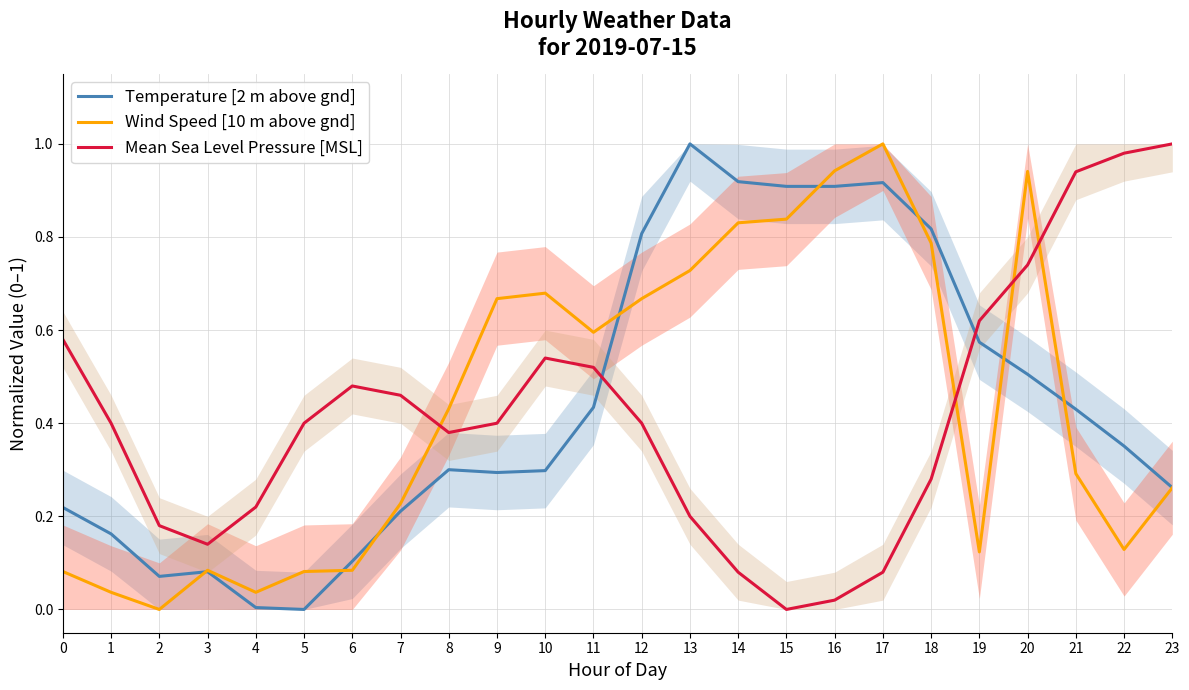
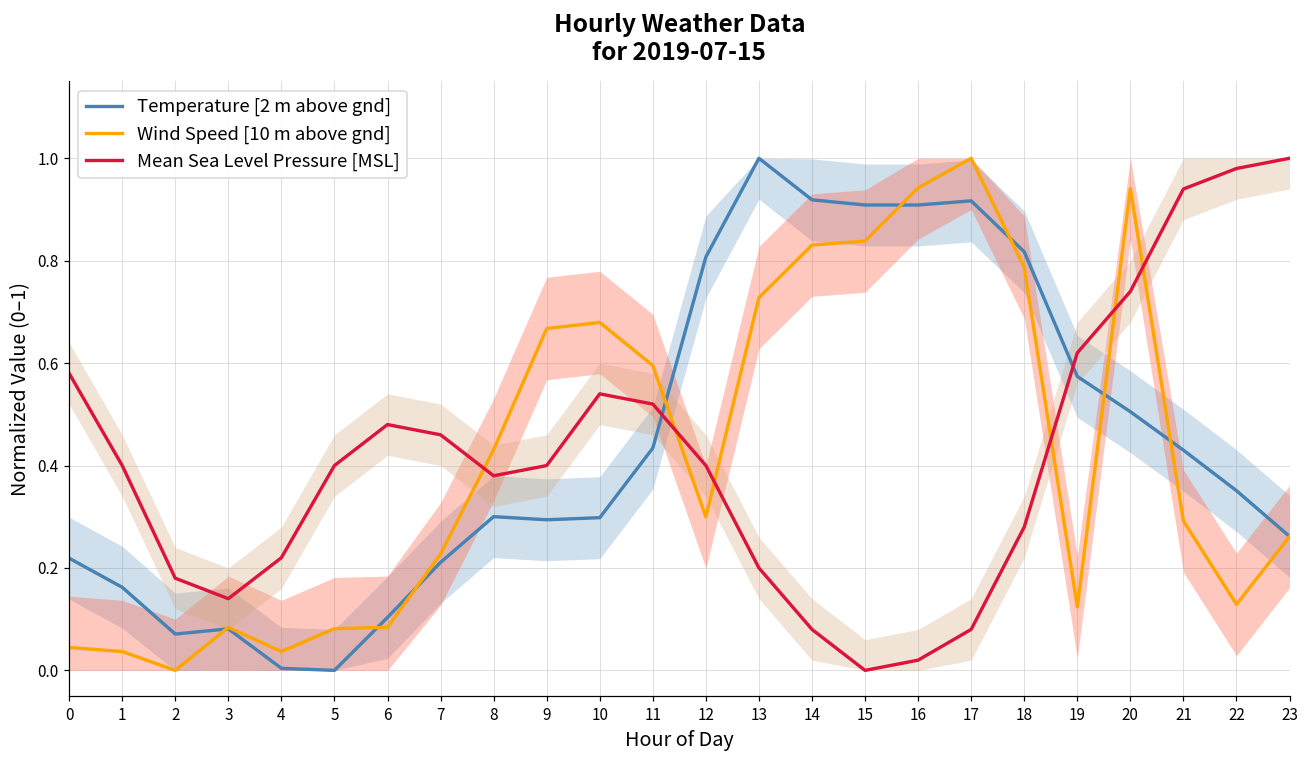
Wind Speed [10 m above gnd], 0: 0.08 -> 0.04
Wind Speed [10 m above gnd], 12: 0.67 -> 0.30
